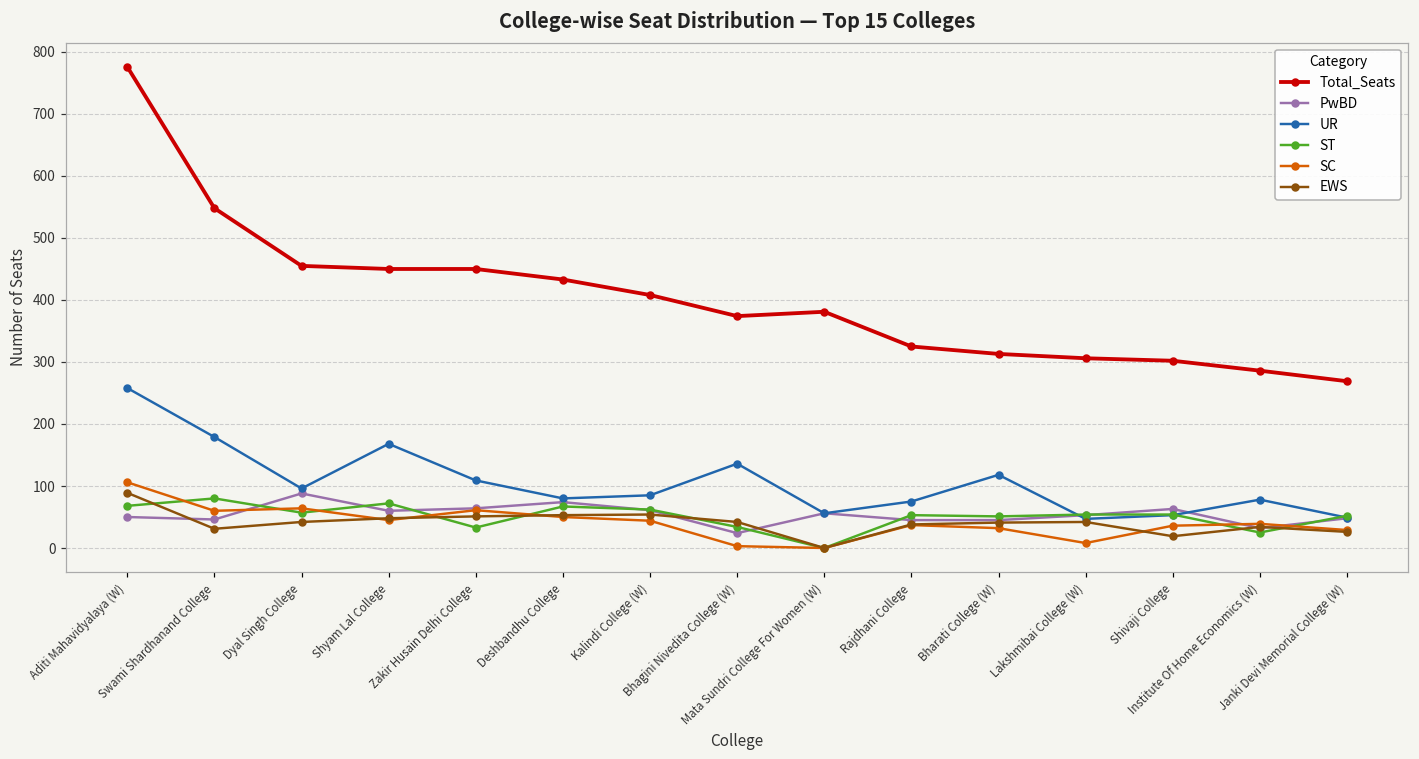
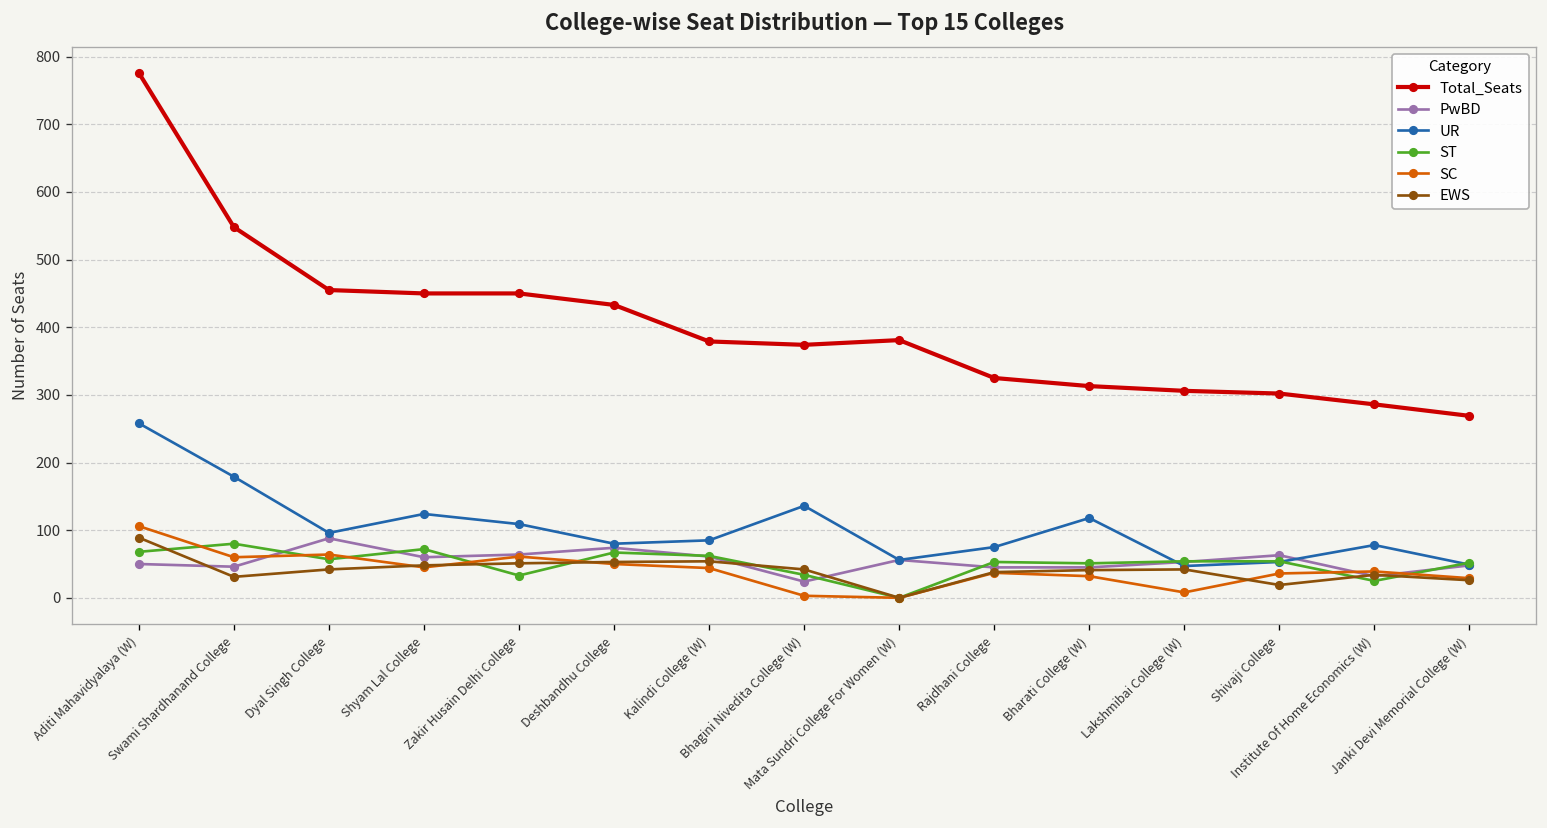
UR, Shyam Lal College: 170 -> 120
Total_Seats, Kalindi College (W): 410 -> 380
